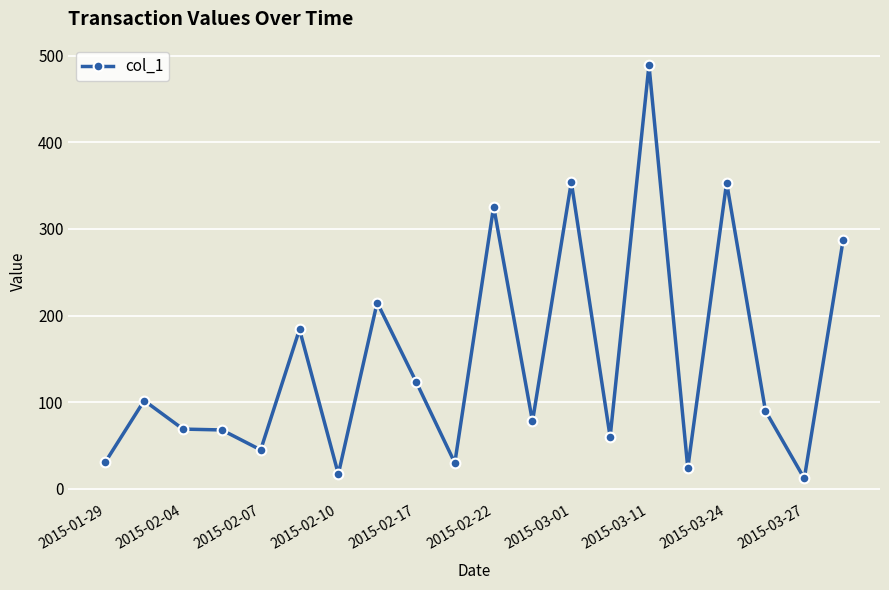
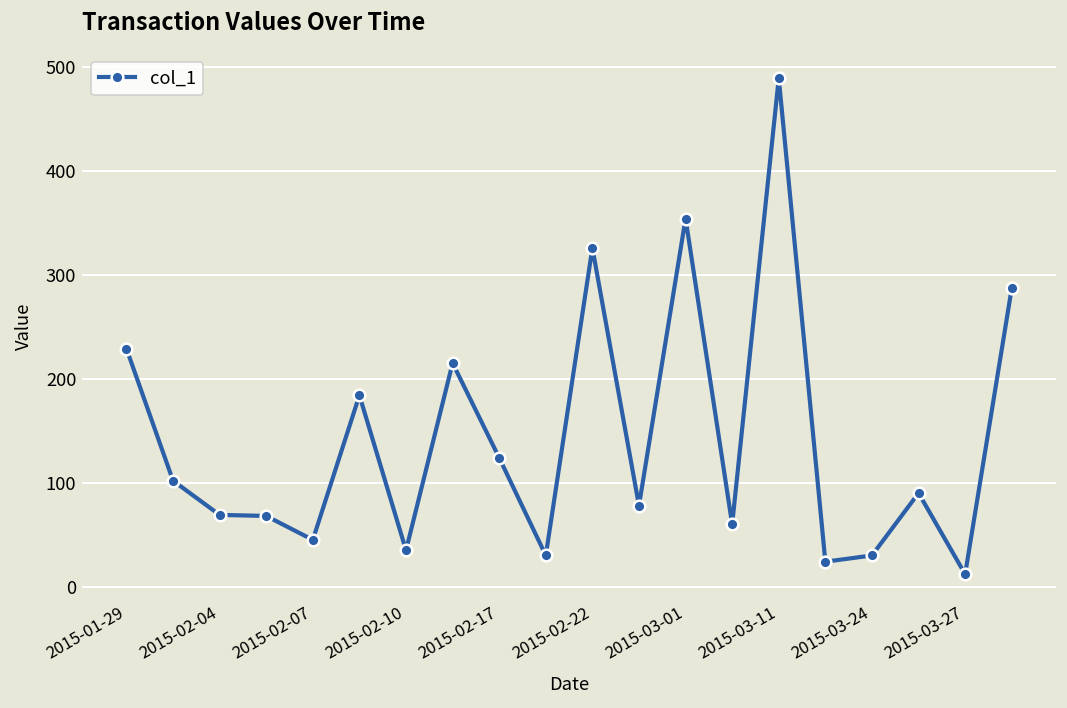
2015-01-29: 30 -> 230
2015-02-10: 20 -> 40
2015-03-24: 350 -> 30
